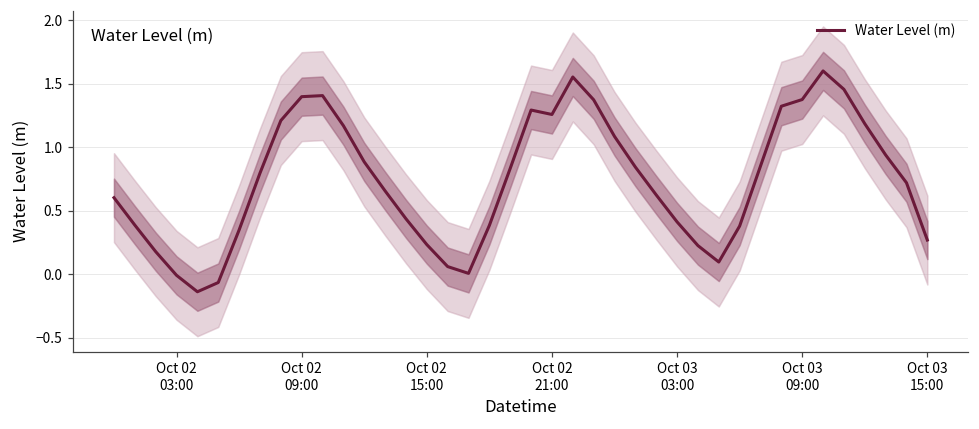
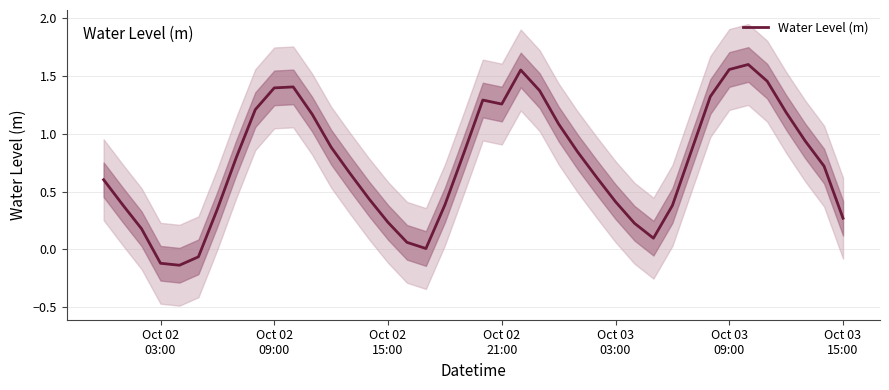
Water Level (m), Oct 02 03:00: -0.01 -> -0.12
Water Level (m), Oct 03 09:00: 1.38 -> 1.56
